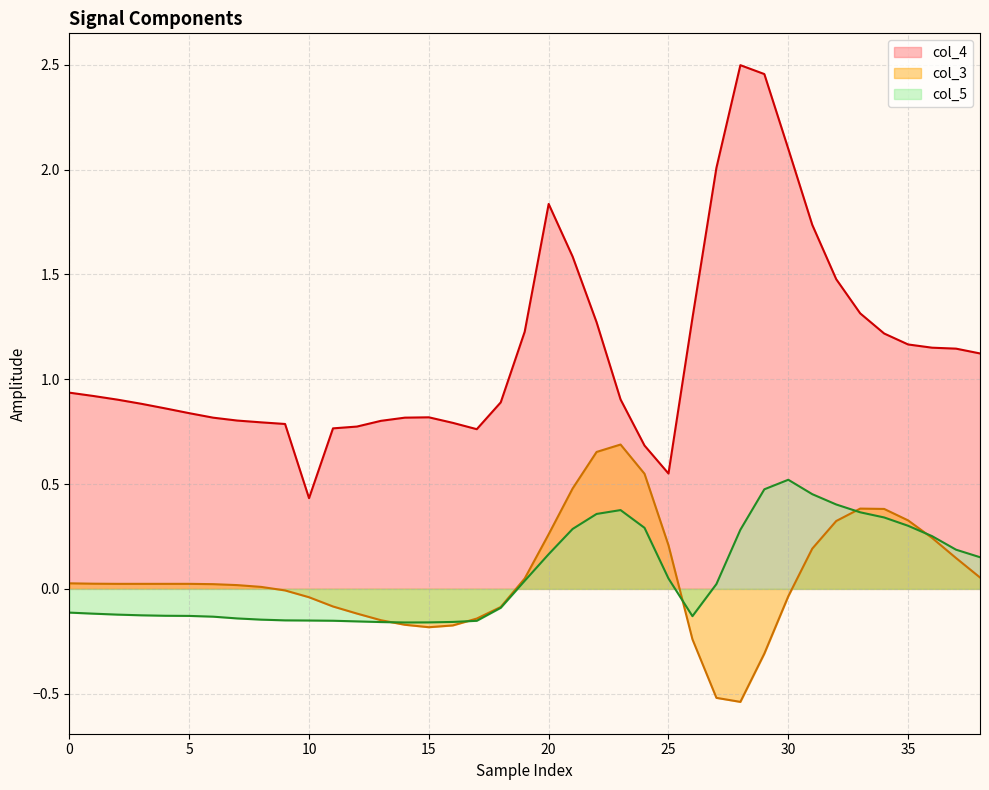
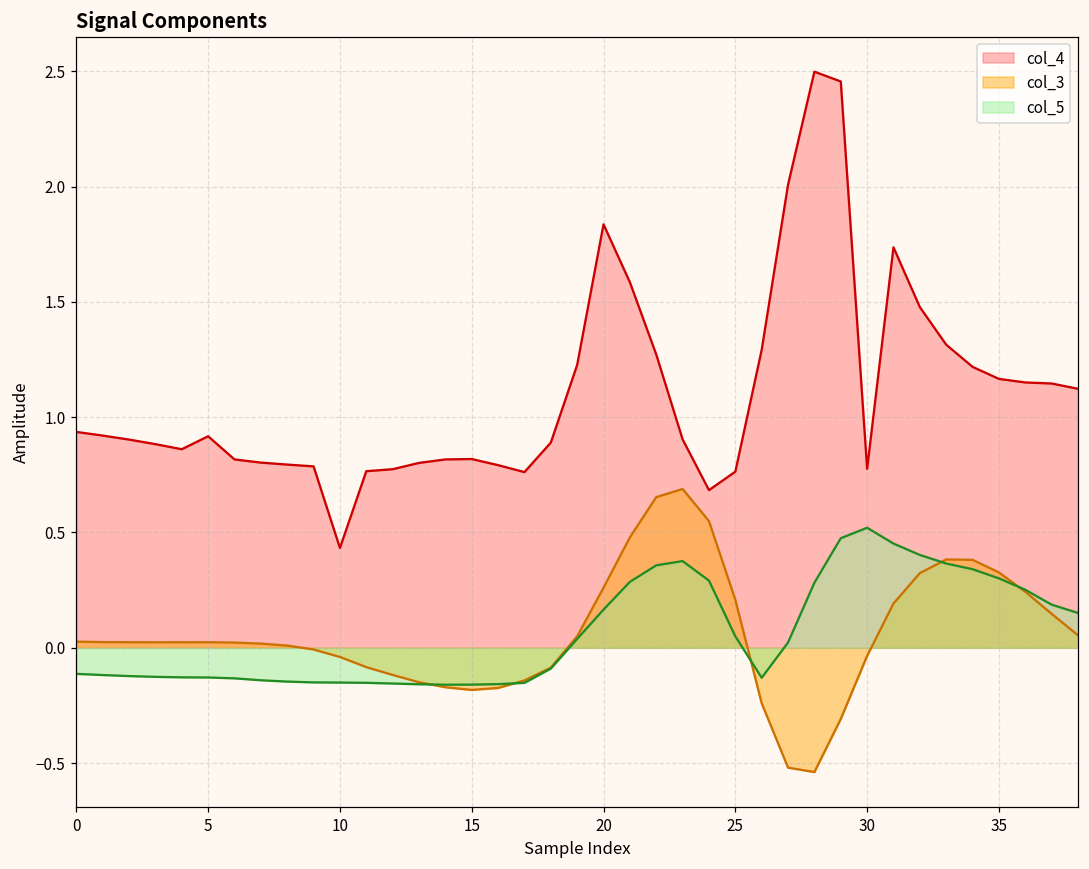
col_4, 5: 0.84 -> 0.92
col_4, 25: 0.55 -> 0.76
col_4, 30: 2.10 -> 0.78
